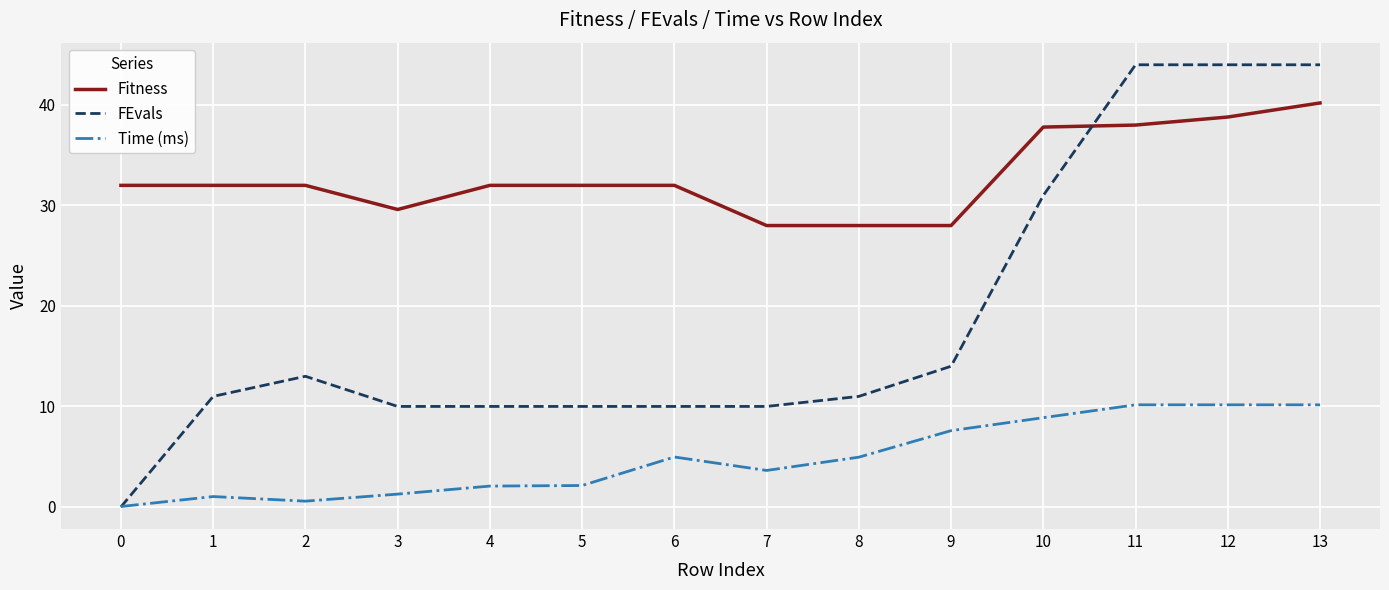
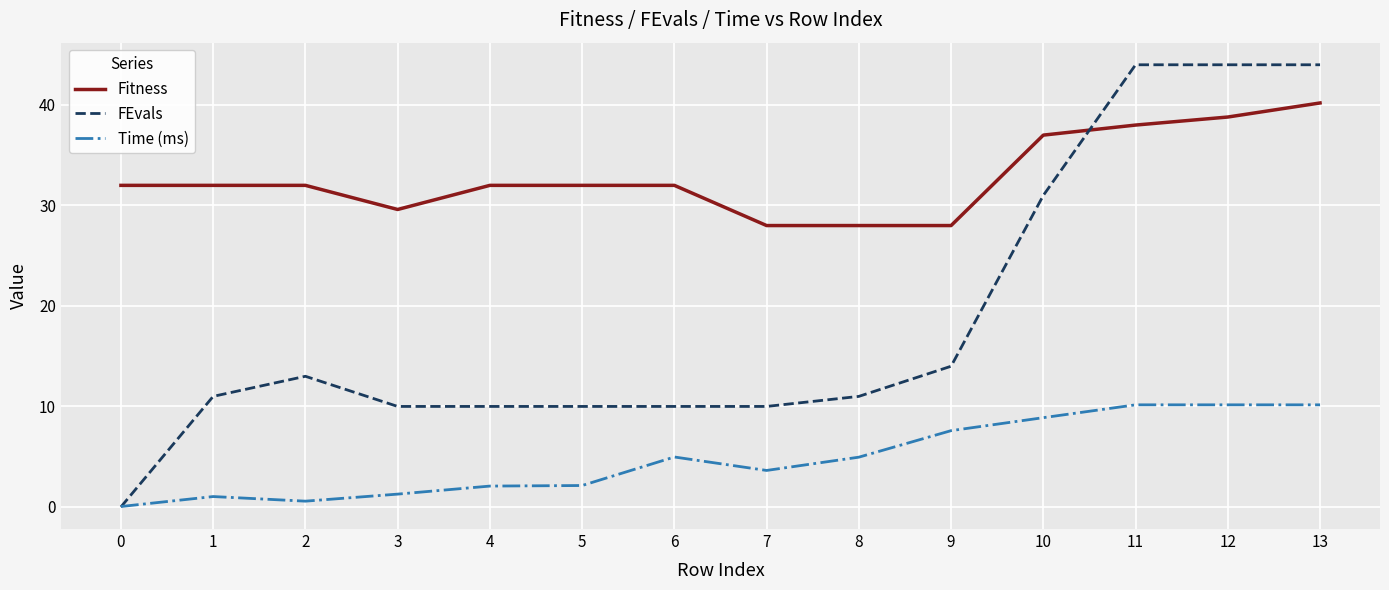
Fitness, 10: 37.8 -> 37.0
